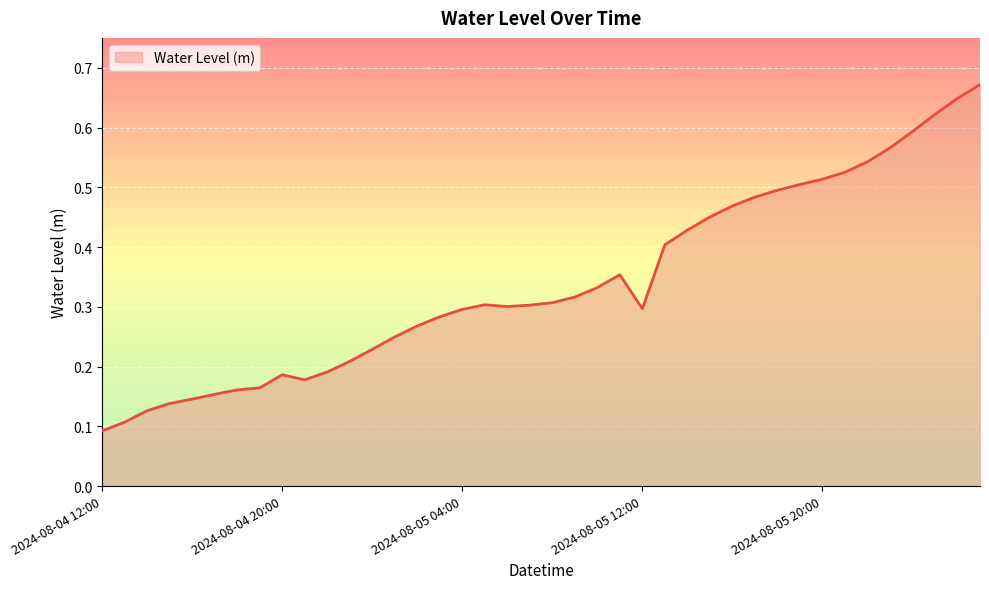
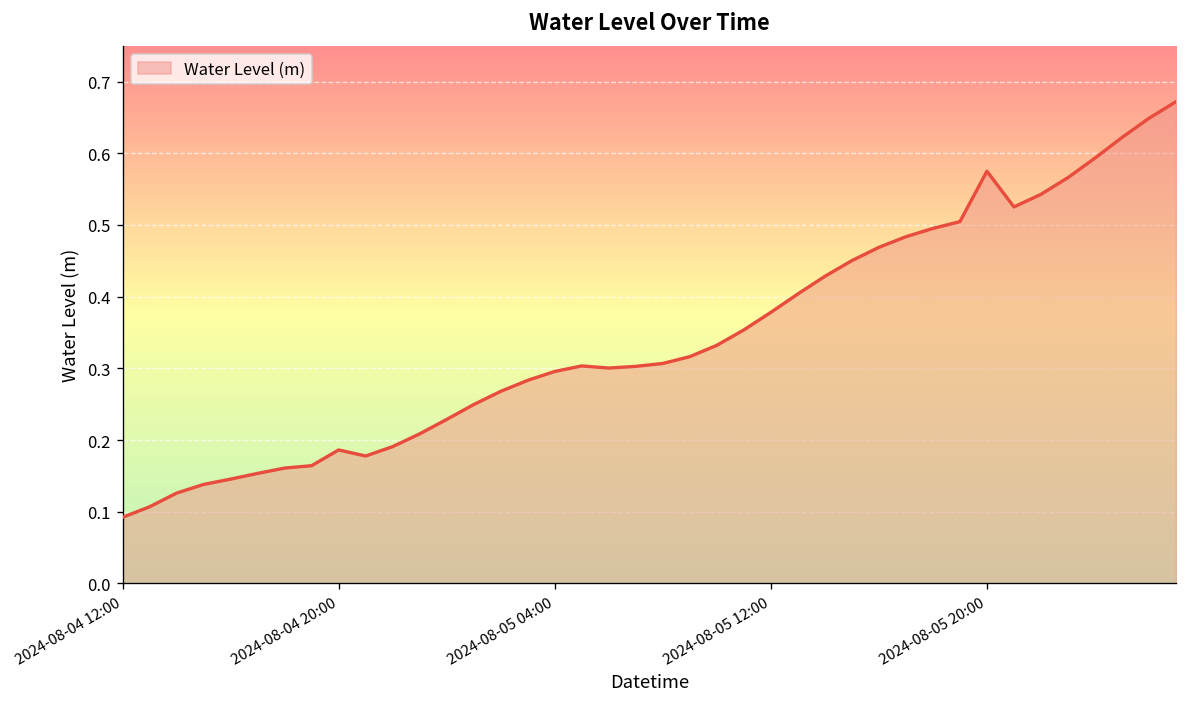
2024-08-05 12:00: 0.30 -> 0.38
2024-08-05 20:00: 0.51 -> 0.57
